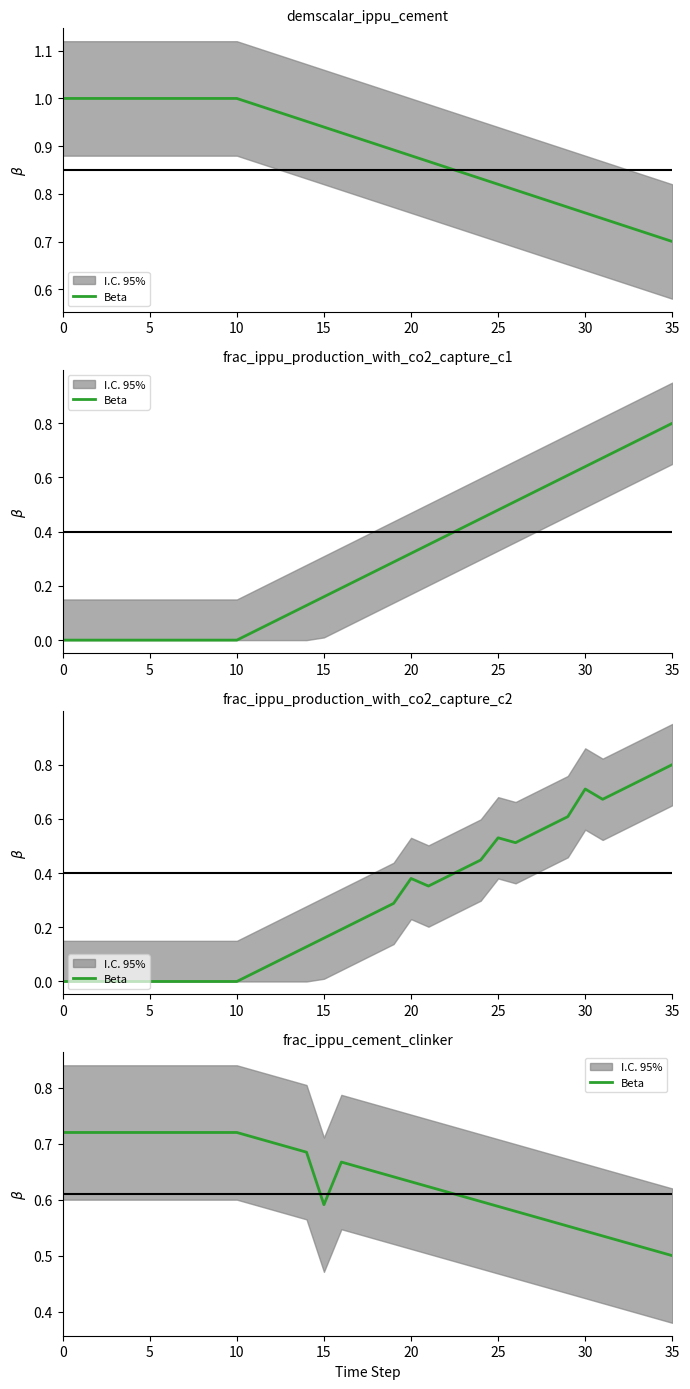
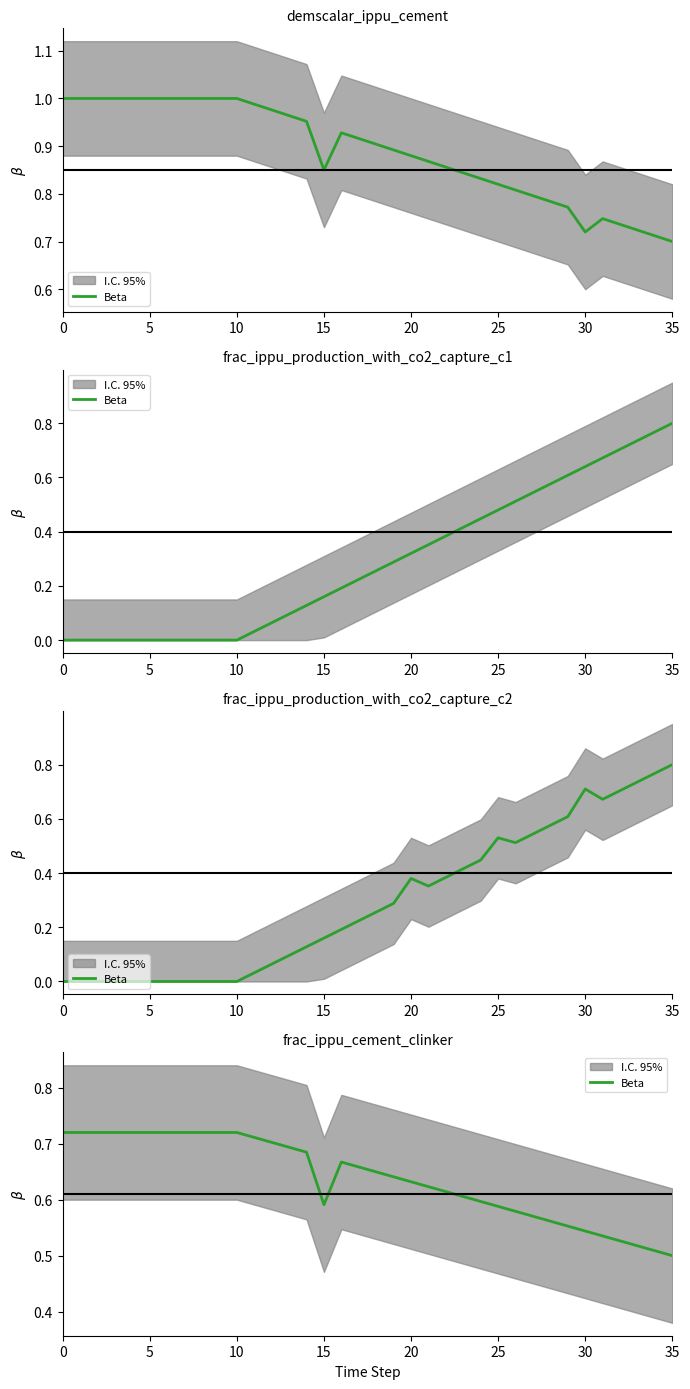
demscalar_ippu_cement, Beta, 15: 0.94 -> 0.85
demscalar_ippu_cement, Beta, 30: 0.76 -> 0.72
